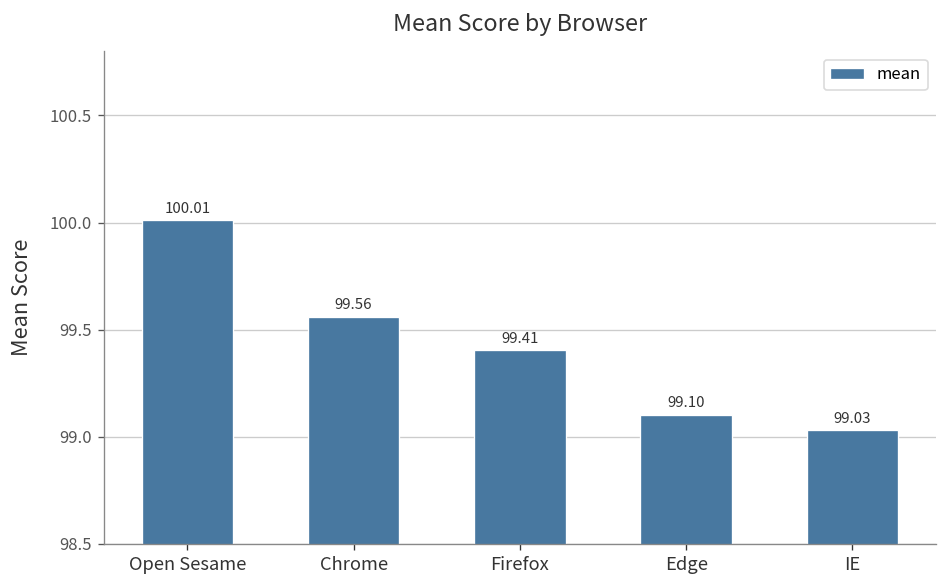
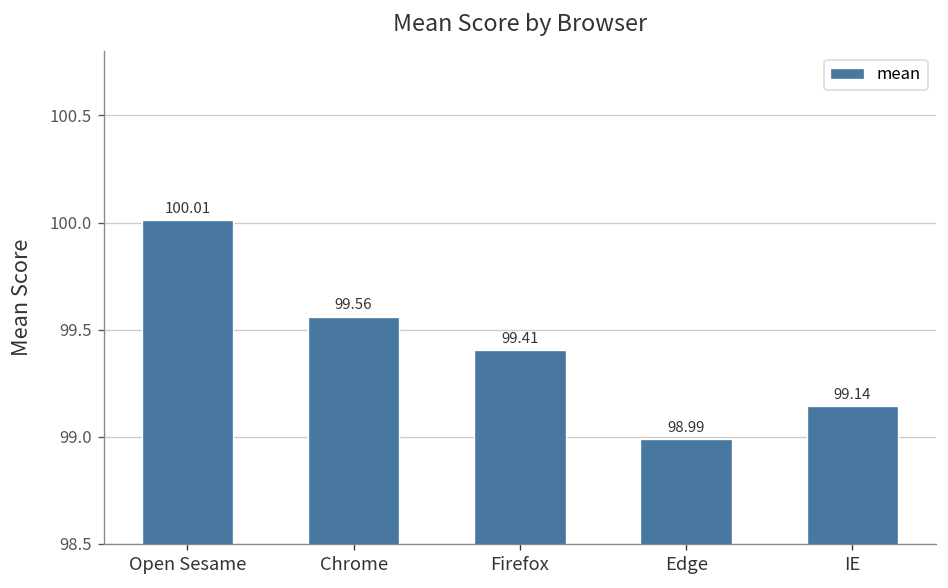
Edge: 99.10 -> 98.99
IE: 99.03 -> 99.14
